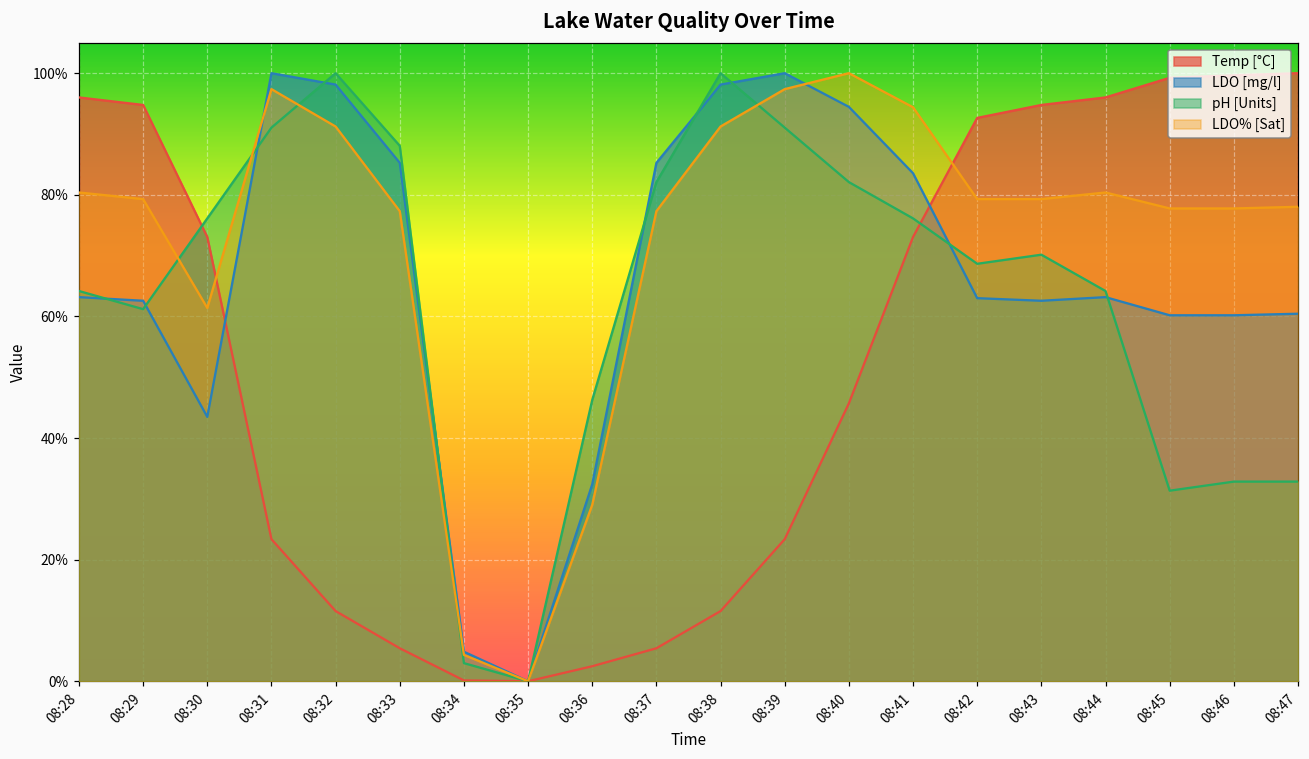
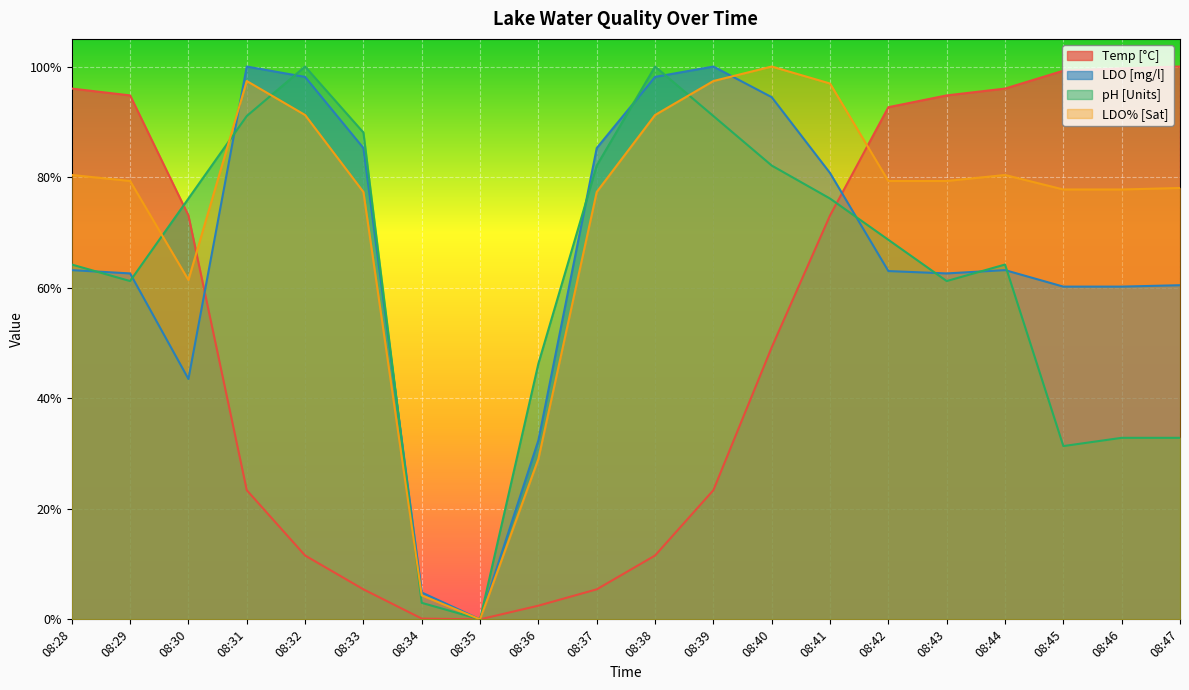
Temp [°C], 08:40: 46% -> 49%
LDO [mg/l], 08:41: 84% -> 81%
LDO% [Sat], 08:41: 94% -> 97%
pH [Units], 08:43: 70% -> 61%
